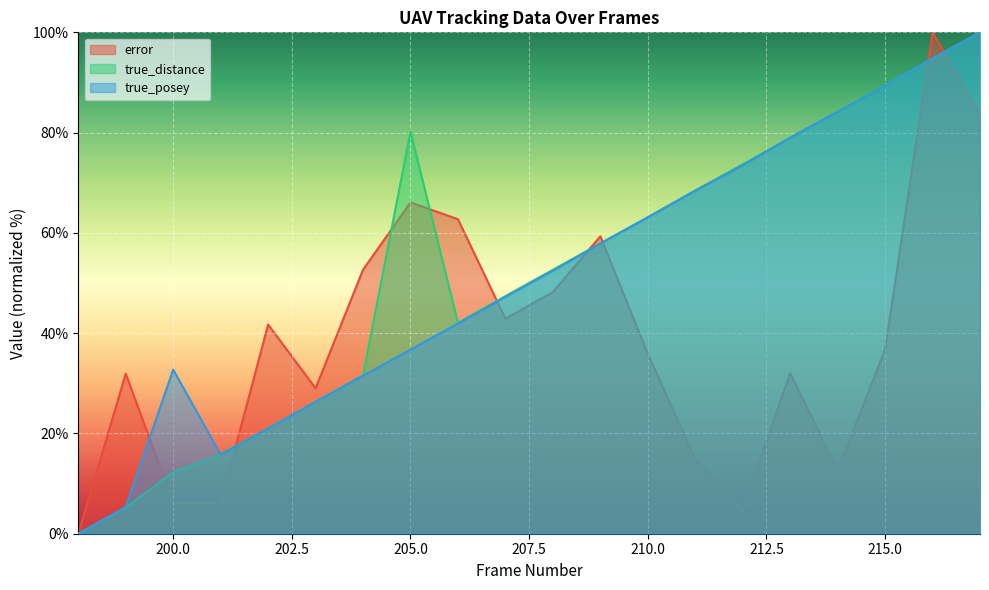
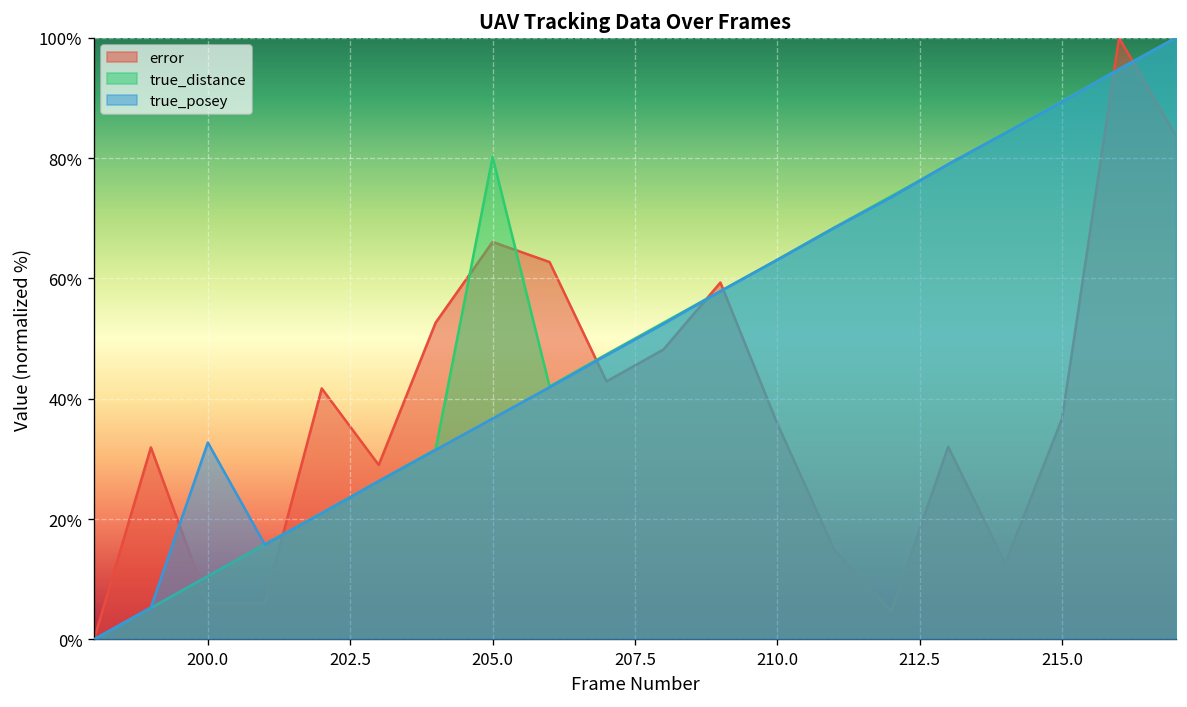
true_distance, 200.0: 12% -> 11%
